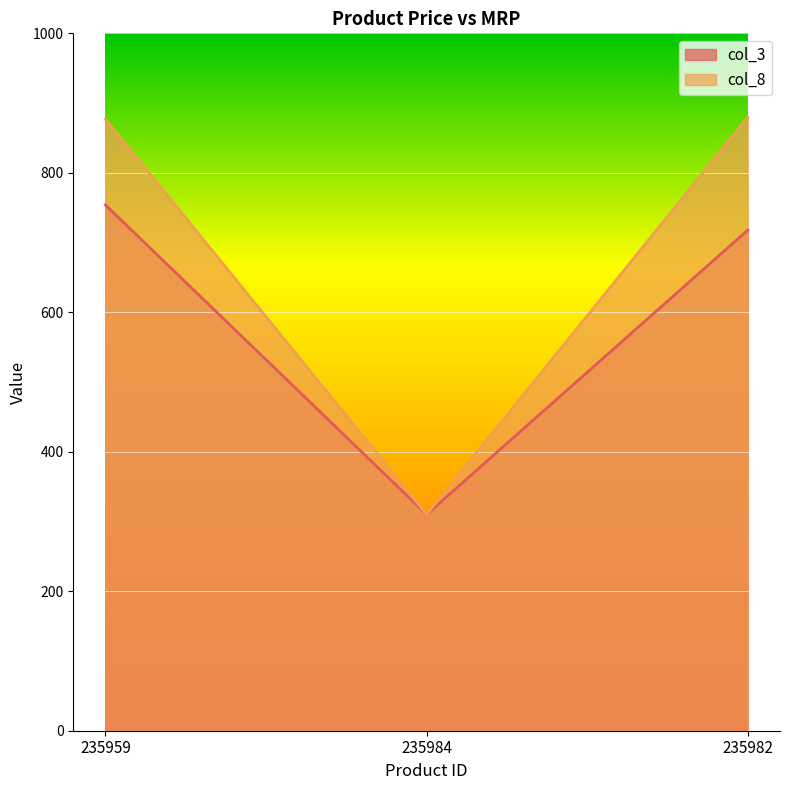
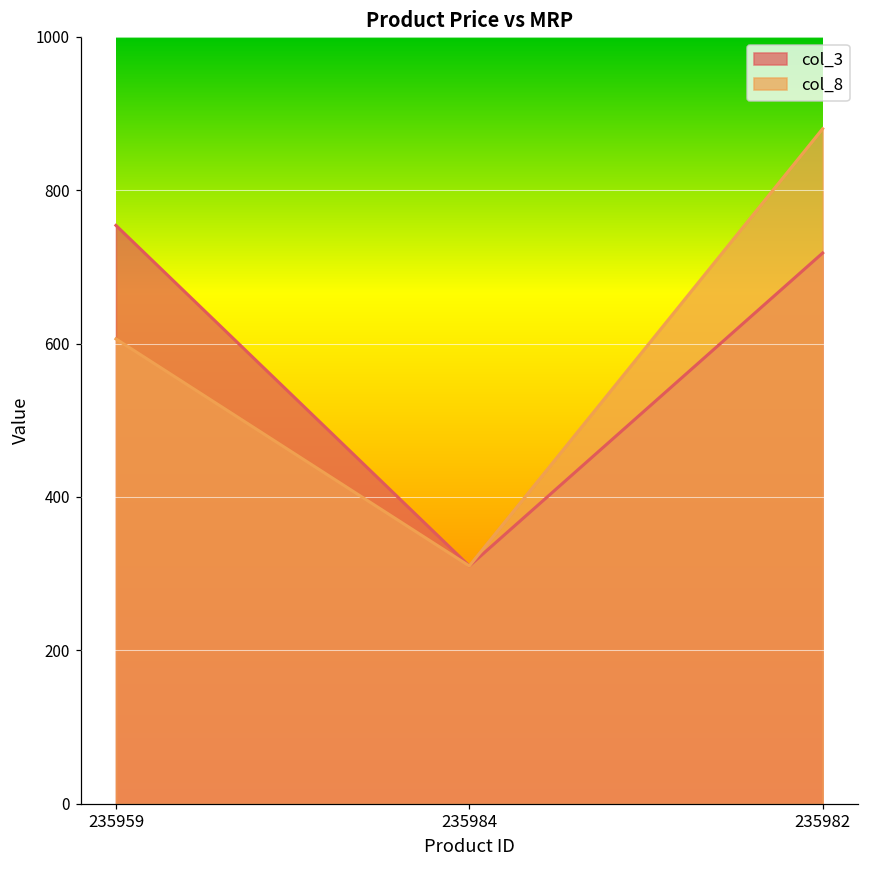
col_8, 235959: 880 -> 610
